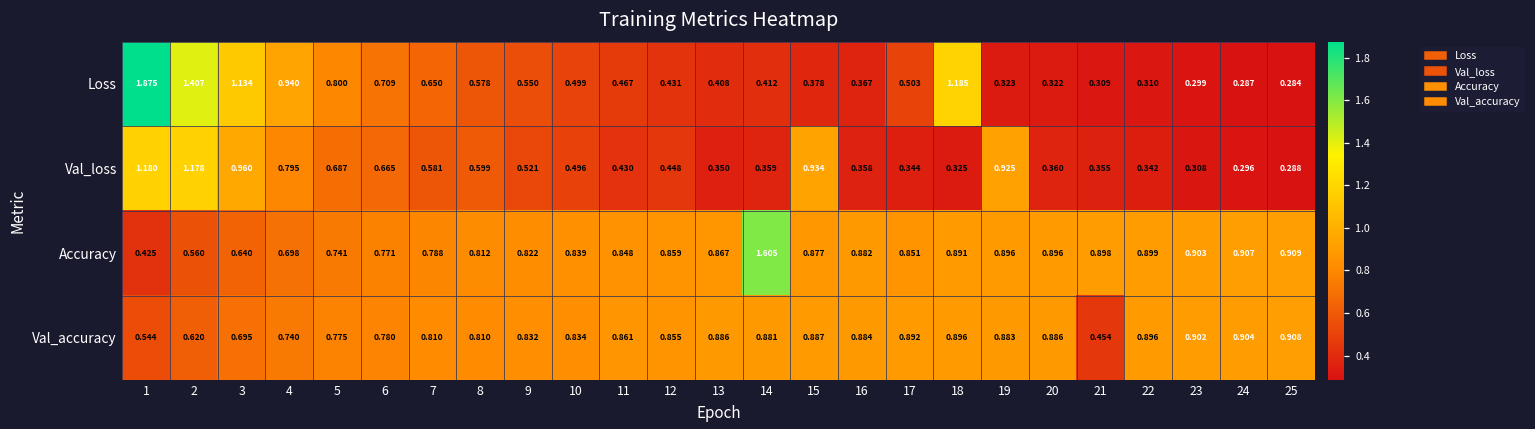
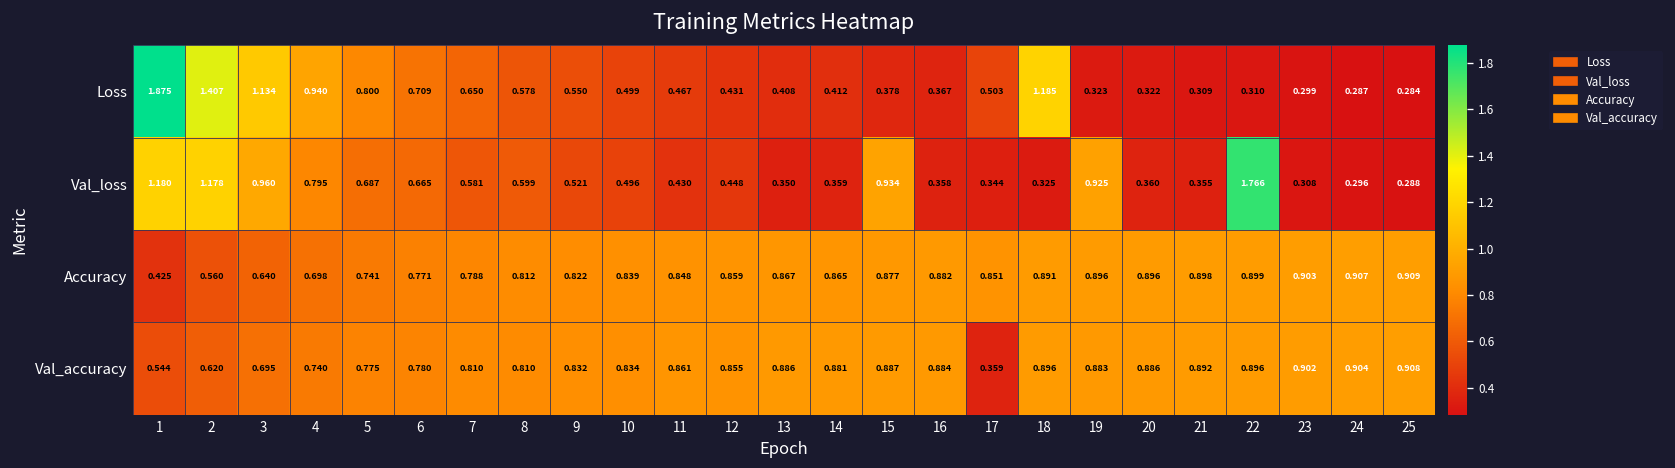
Val_loss, 22: 0.342 -> 1.766
Accuracy, 14: 1.605 -> 0.865
Val_accuracy, 17: 0.892 -> 0.359
Val_accuracy, 21: 0.454 -> 0.892
